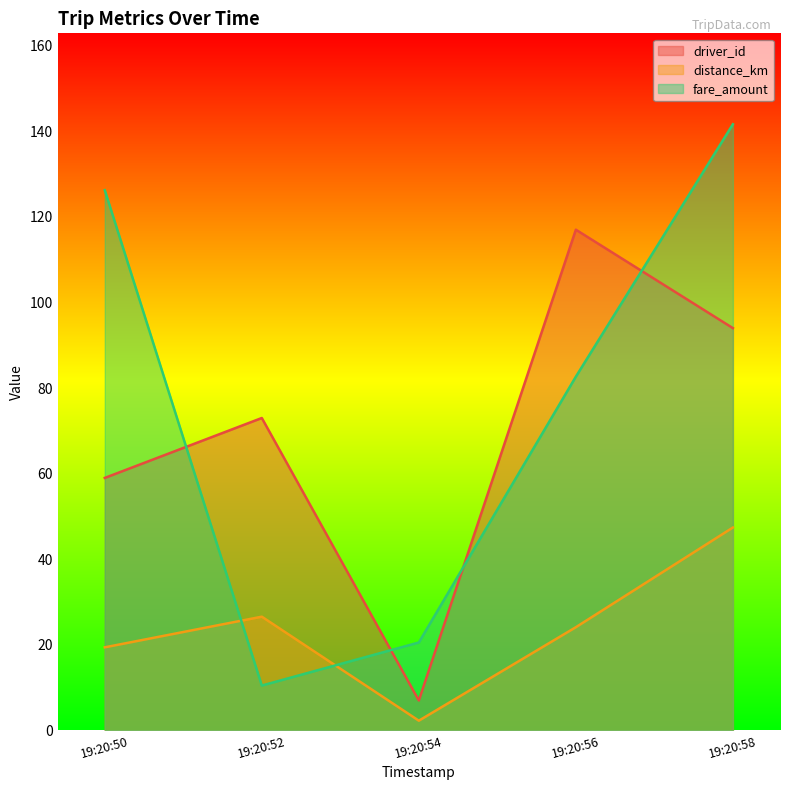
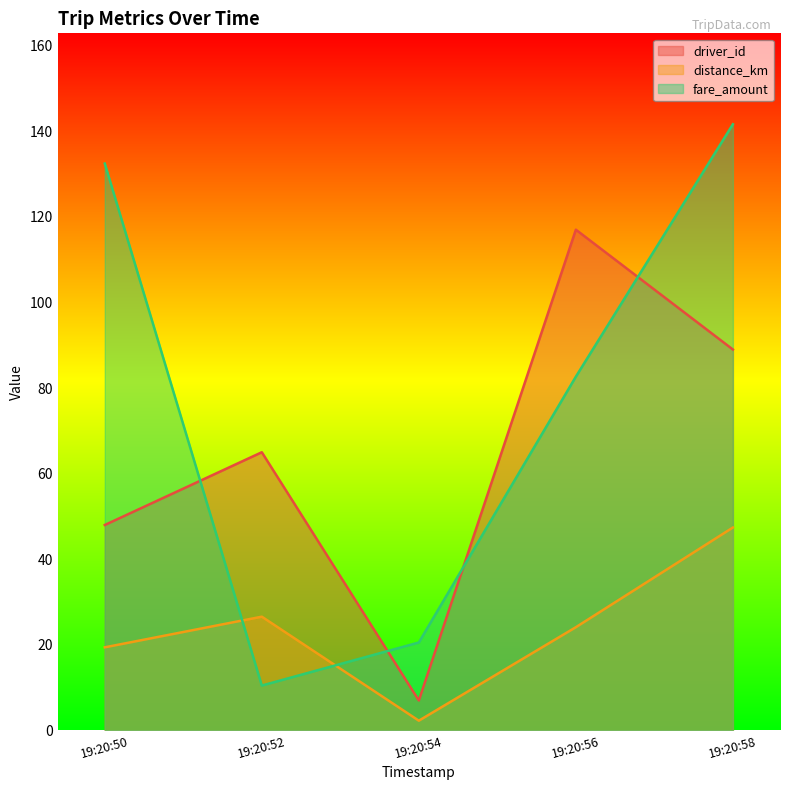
driver_id, 19:20:50: 59 -> 48
fare_amount, 19:20:50: 126 -> 132
driver_id, 19:20:52: 73 -> 65
driver_id, 19:20:58: 94 -> 89
